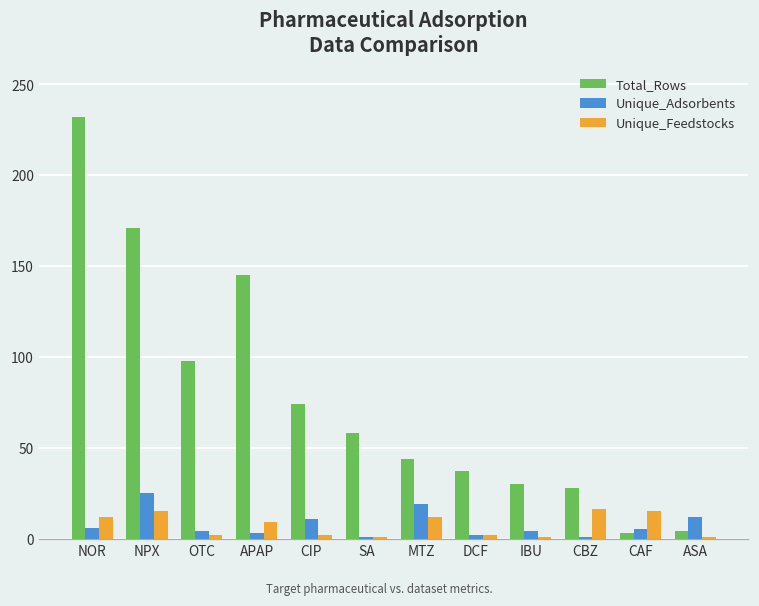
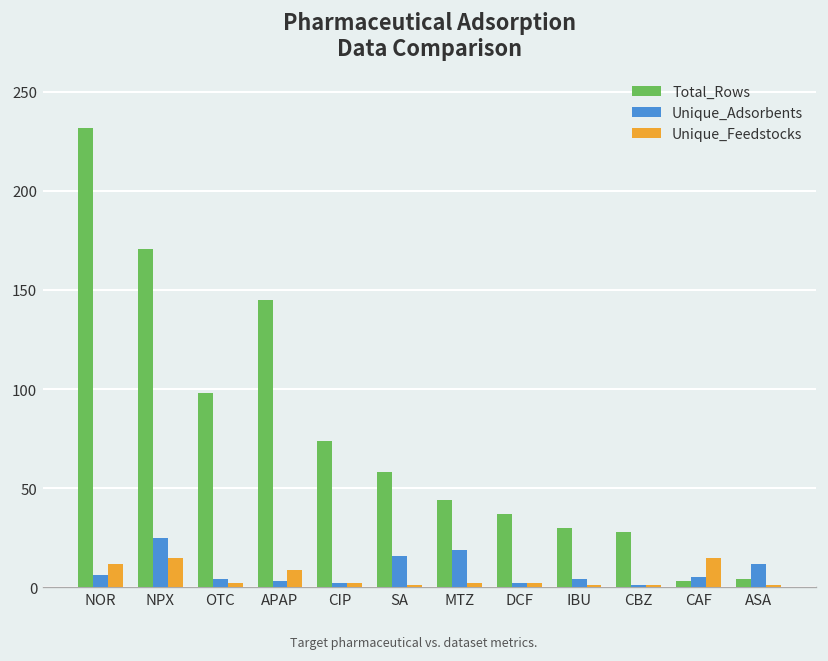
Unique_Adsorbents, CIP: 11 -> 2
Unique_Adsorbents, SA: 1 -> 16
Unique_Feedstocks, MTZ: 12 -> 2
Unique_Feedstocks, CBZ: 16 -> 1
